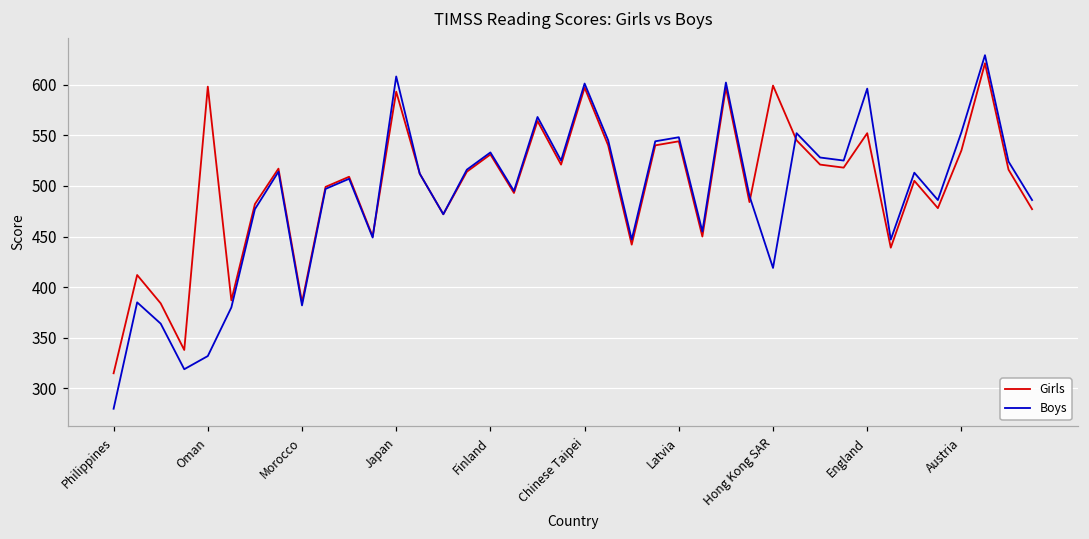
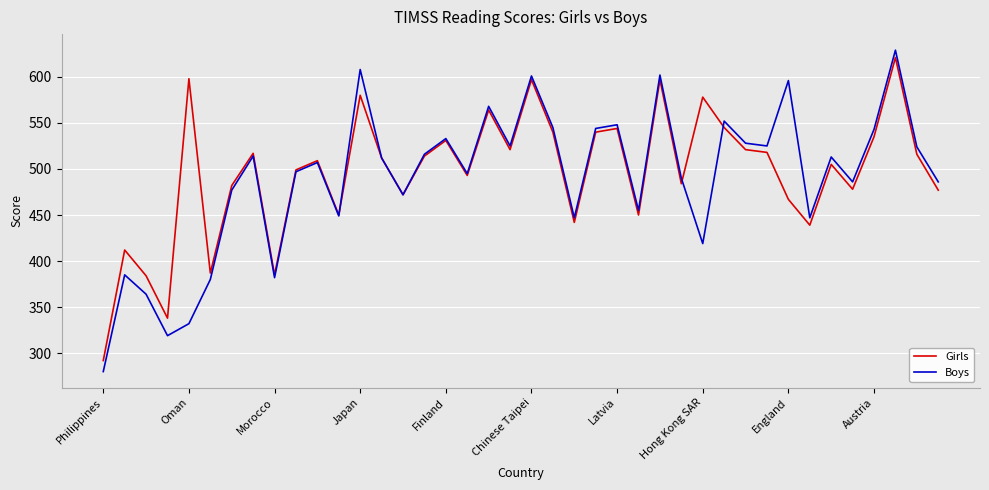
Girls, Philippines: 320 -> 290
Girls, Japan: 590 -> 580
Girls, Hong Kong SAR: 600 -> 580
Girls, England: 550 -> 470
Boys, Austria: 550 -> 540
